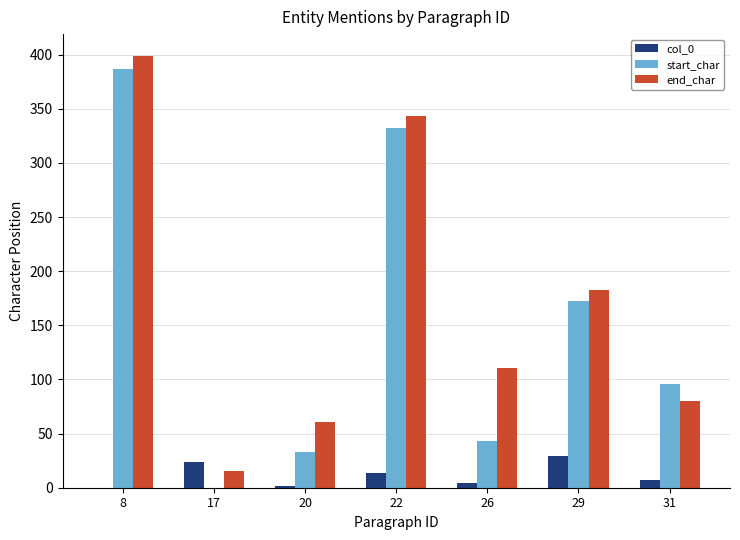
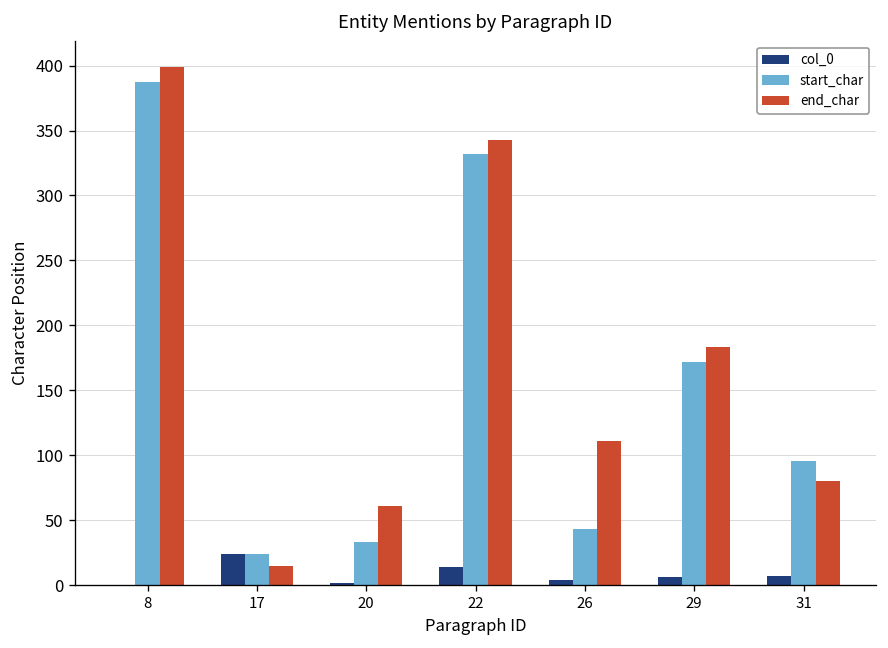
start_char, 17: 0 -> 24
col_0, 29: 29 -> 6
